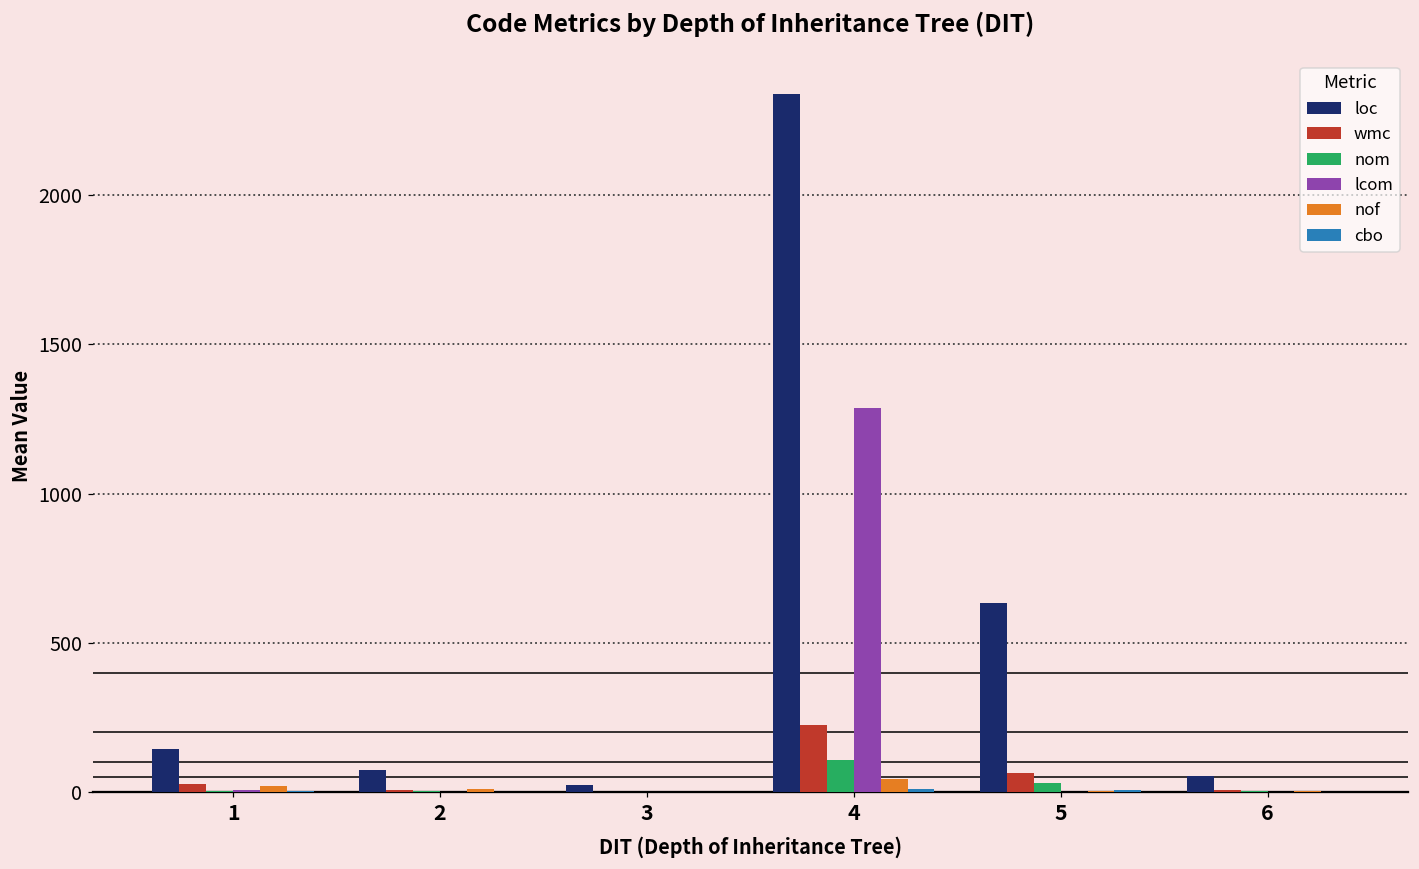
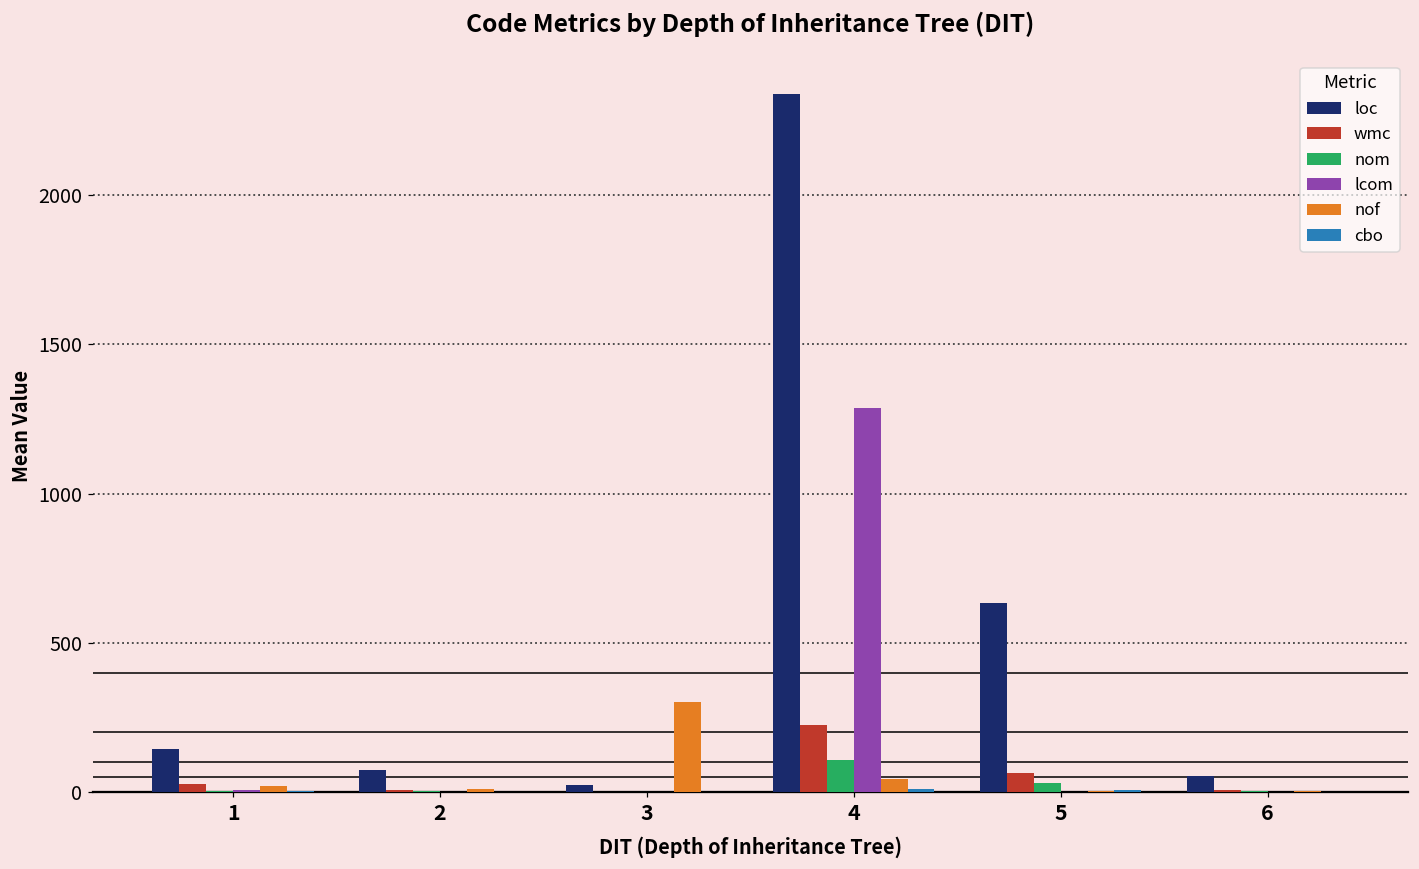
nof, 3: 0 -> 300
